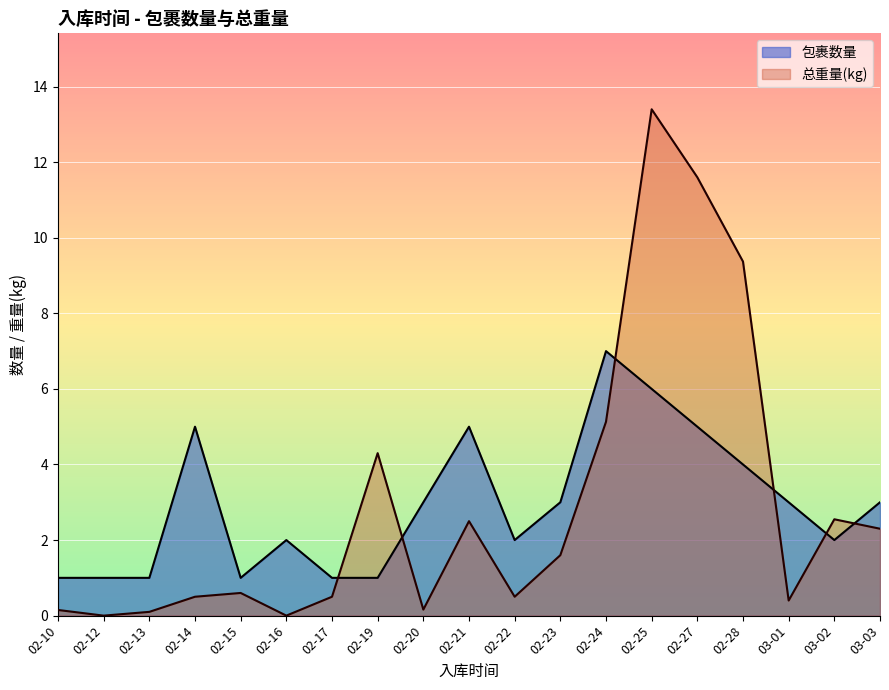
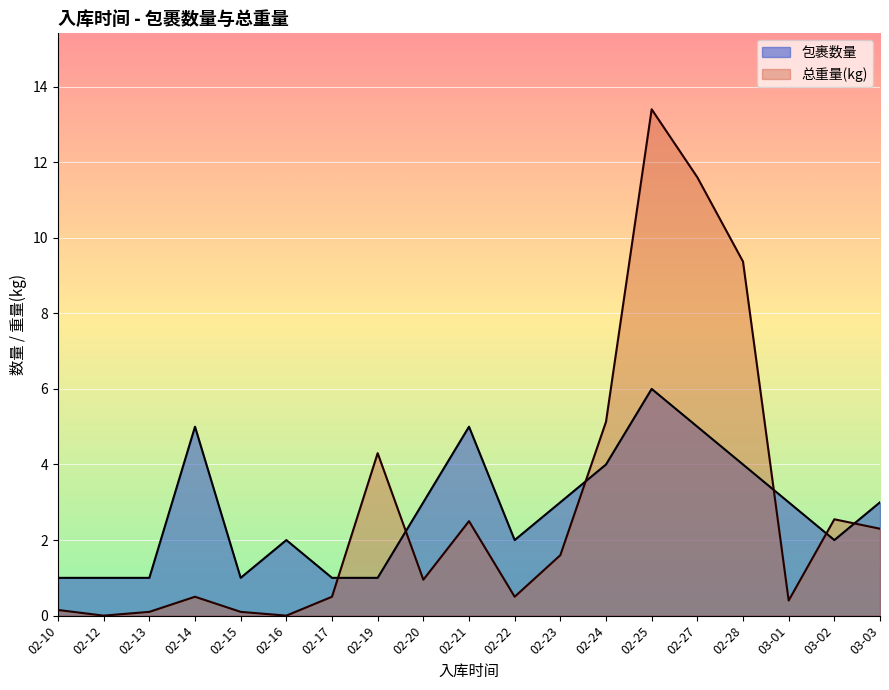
总重量(kg), 02-15: 0.6 -> 0.1
总重量(kg), 02-20: 0.2 -> 1.0
包裹数量, 02-24: 7 -> 4
